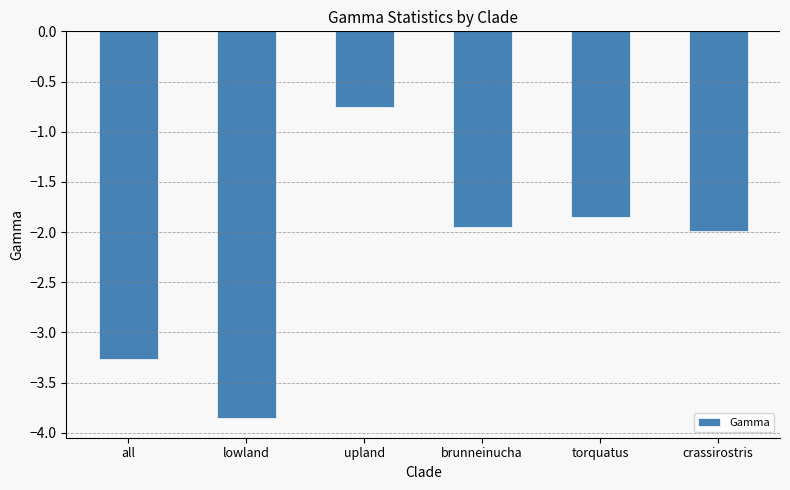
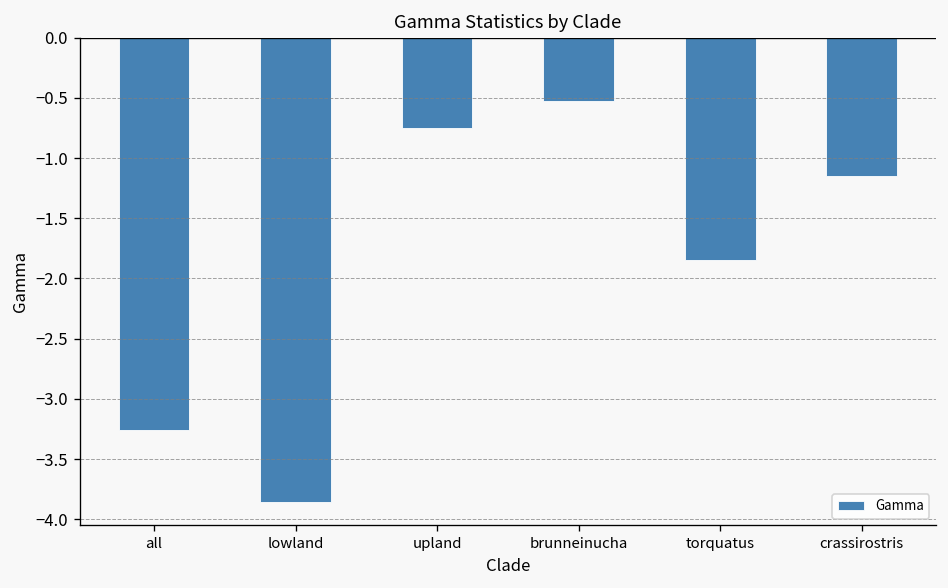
brunneinucha: -1.95 -> -0.53
crassirostris: -1.99 -> -1.15
